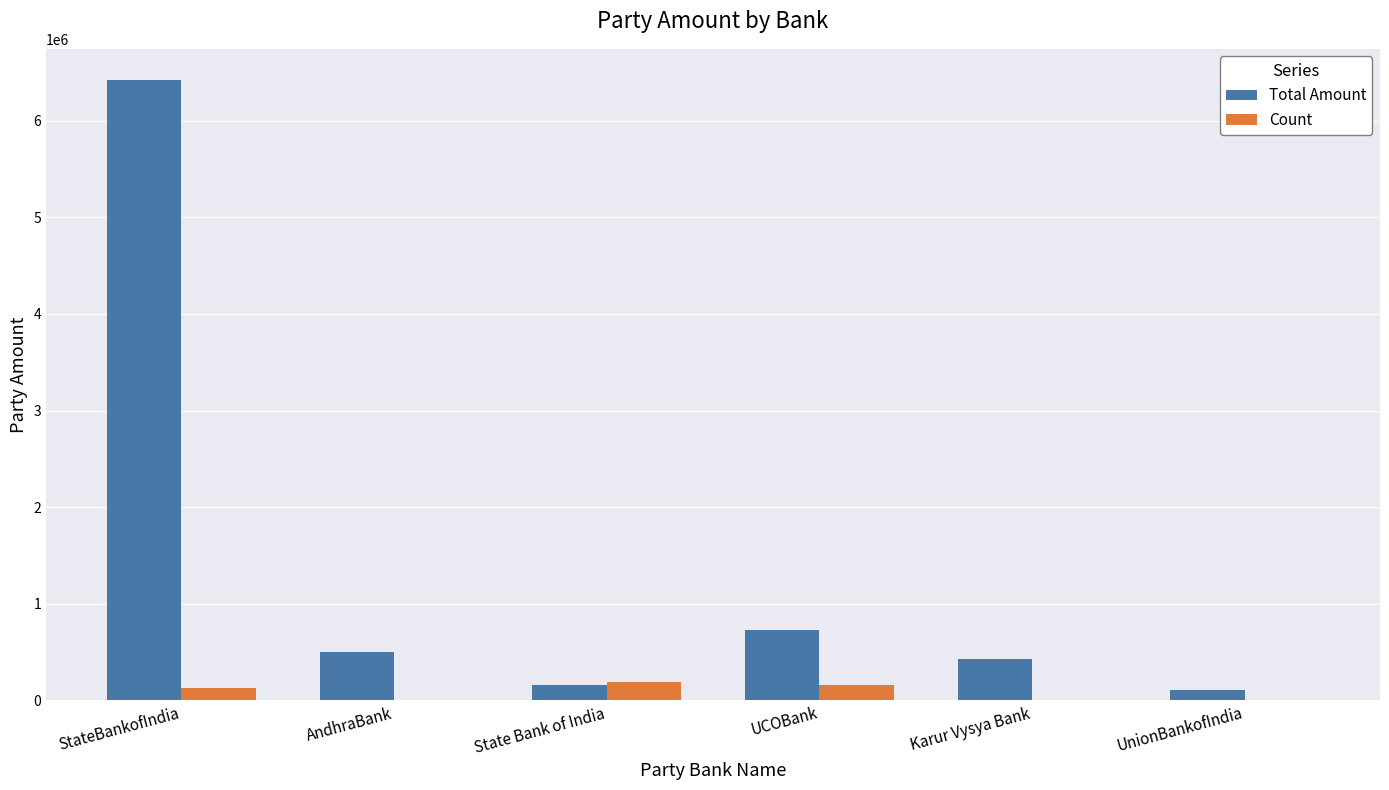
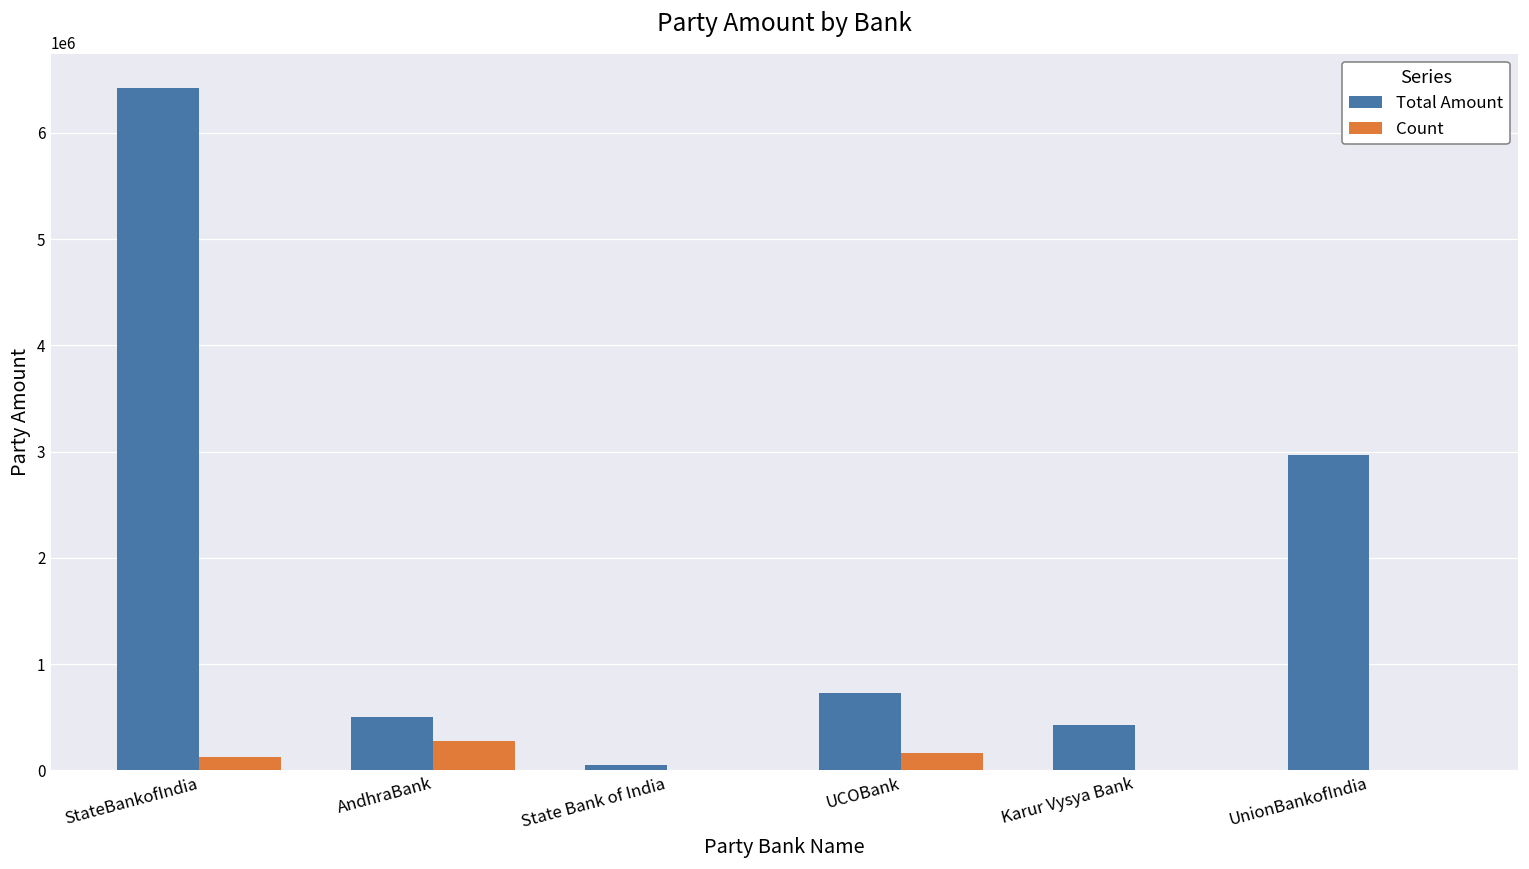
Count, AndhraBank: 0 -> 300000
Total Amount, State Bank of India: 200000 -> 0
Count, State Bank of India: 200000 -> 0
Total Amount, UnionBankofIndia: 100000 -> 3000000
